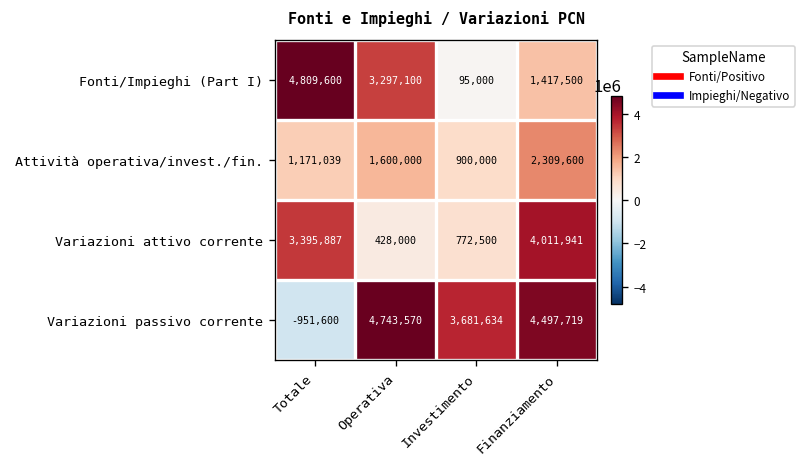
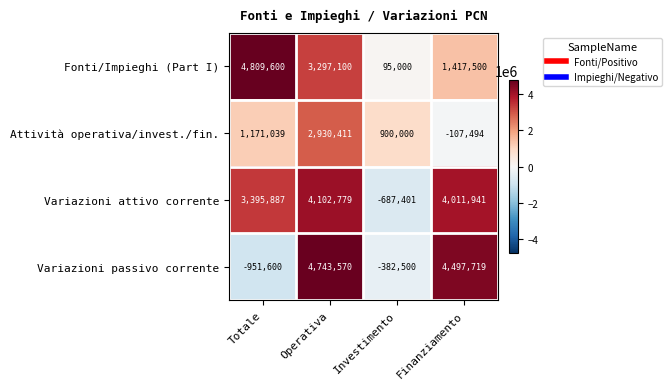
Attività operativa/invest./fin., Operativa: 1,600,000 -> 2,930,411
Attività operativa/invest./fin., Finanziamento: 2,309,600 -> -107,494
Variazioni attivo corrente, Operativa: 428,000 -> 4,102,779
Variazioni attivo corrente, Investimento: 772,500 -> -687,401
Variazioni passivo corrente, Investimento: 3,681,634 -> -382,500
